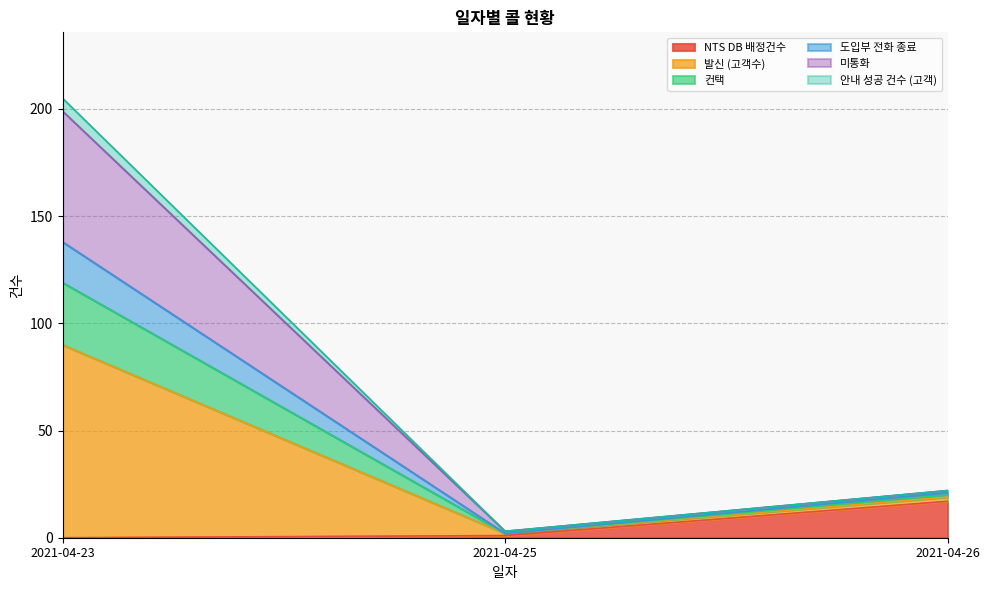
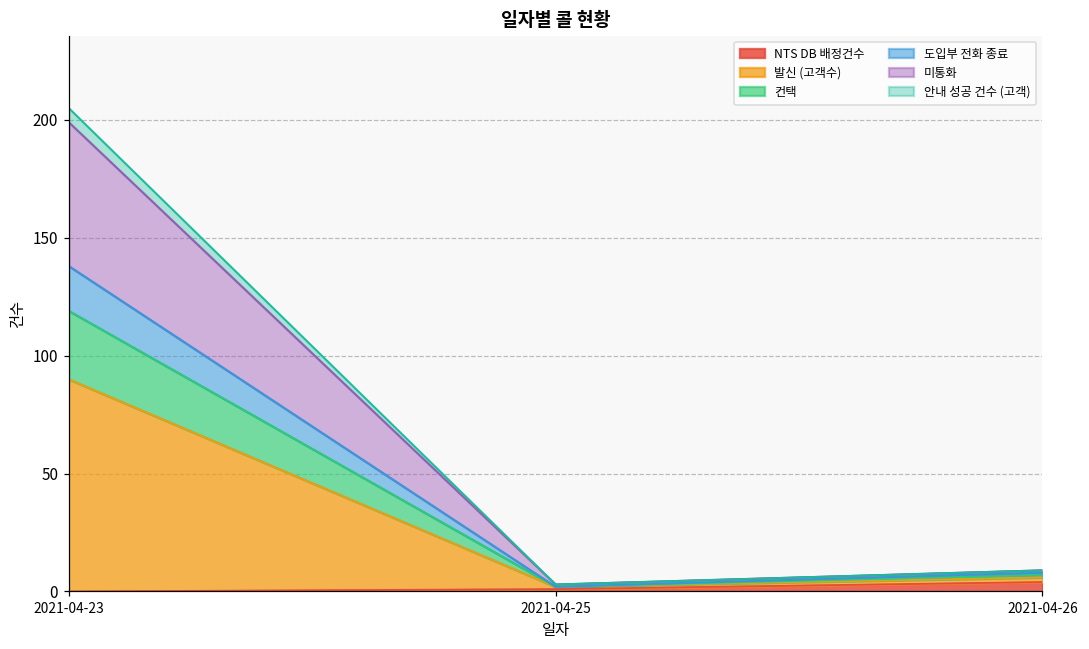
NTS DB 배정건수, 2021-04-26: 17 -> 4
